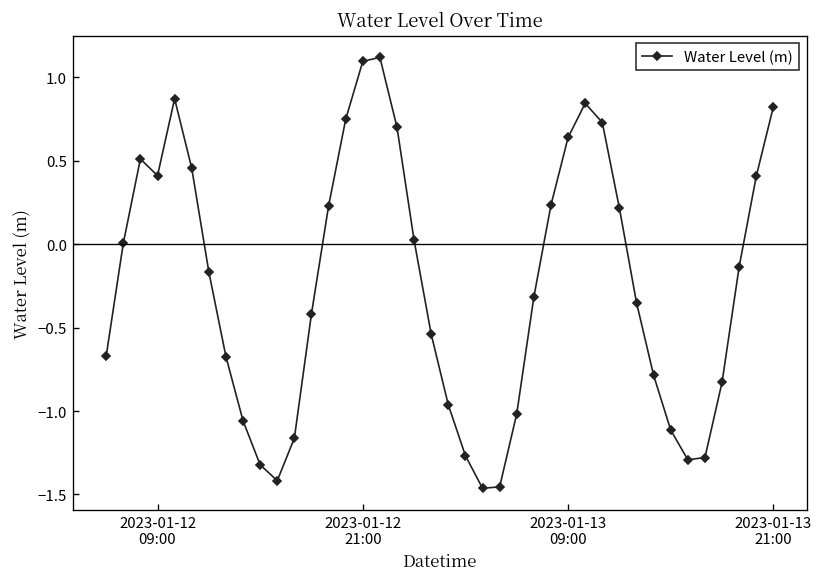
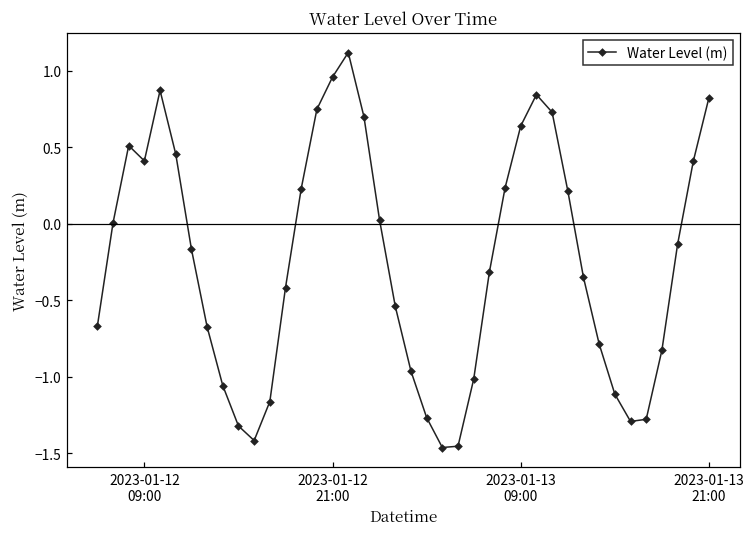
2023-01-12 21:00: 1.10 -> 0.96
